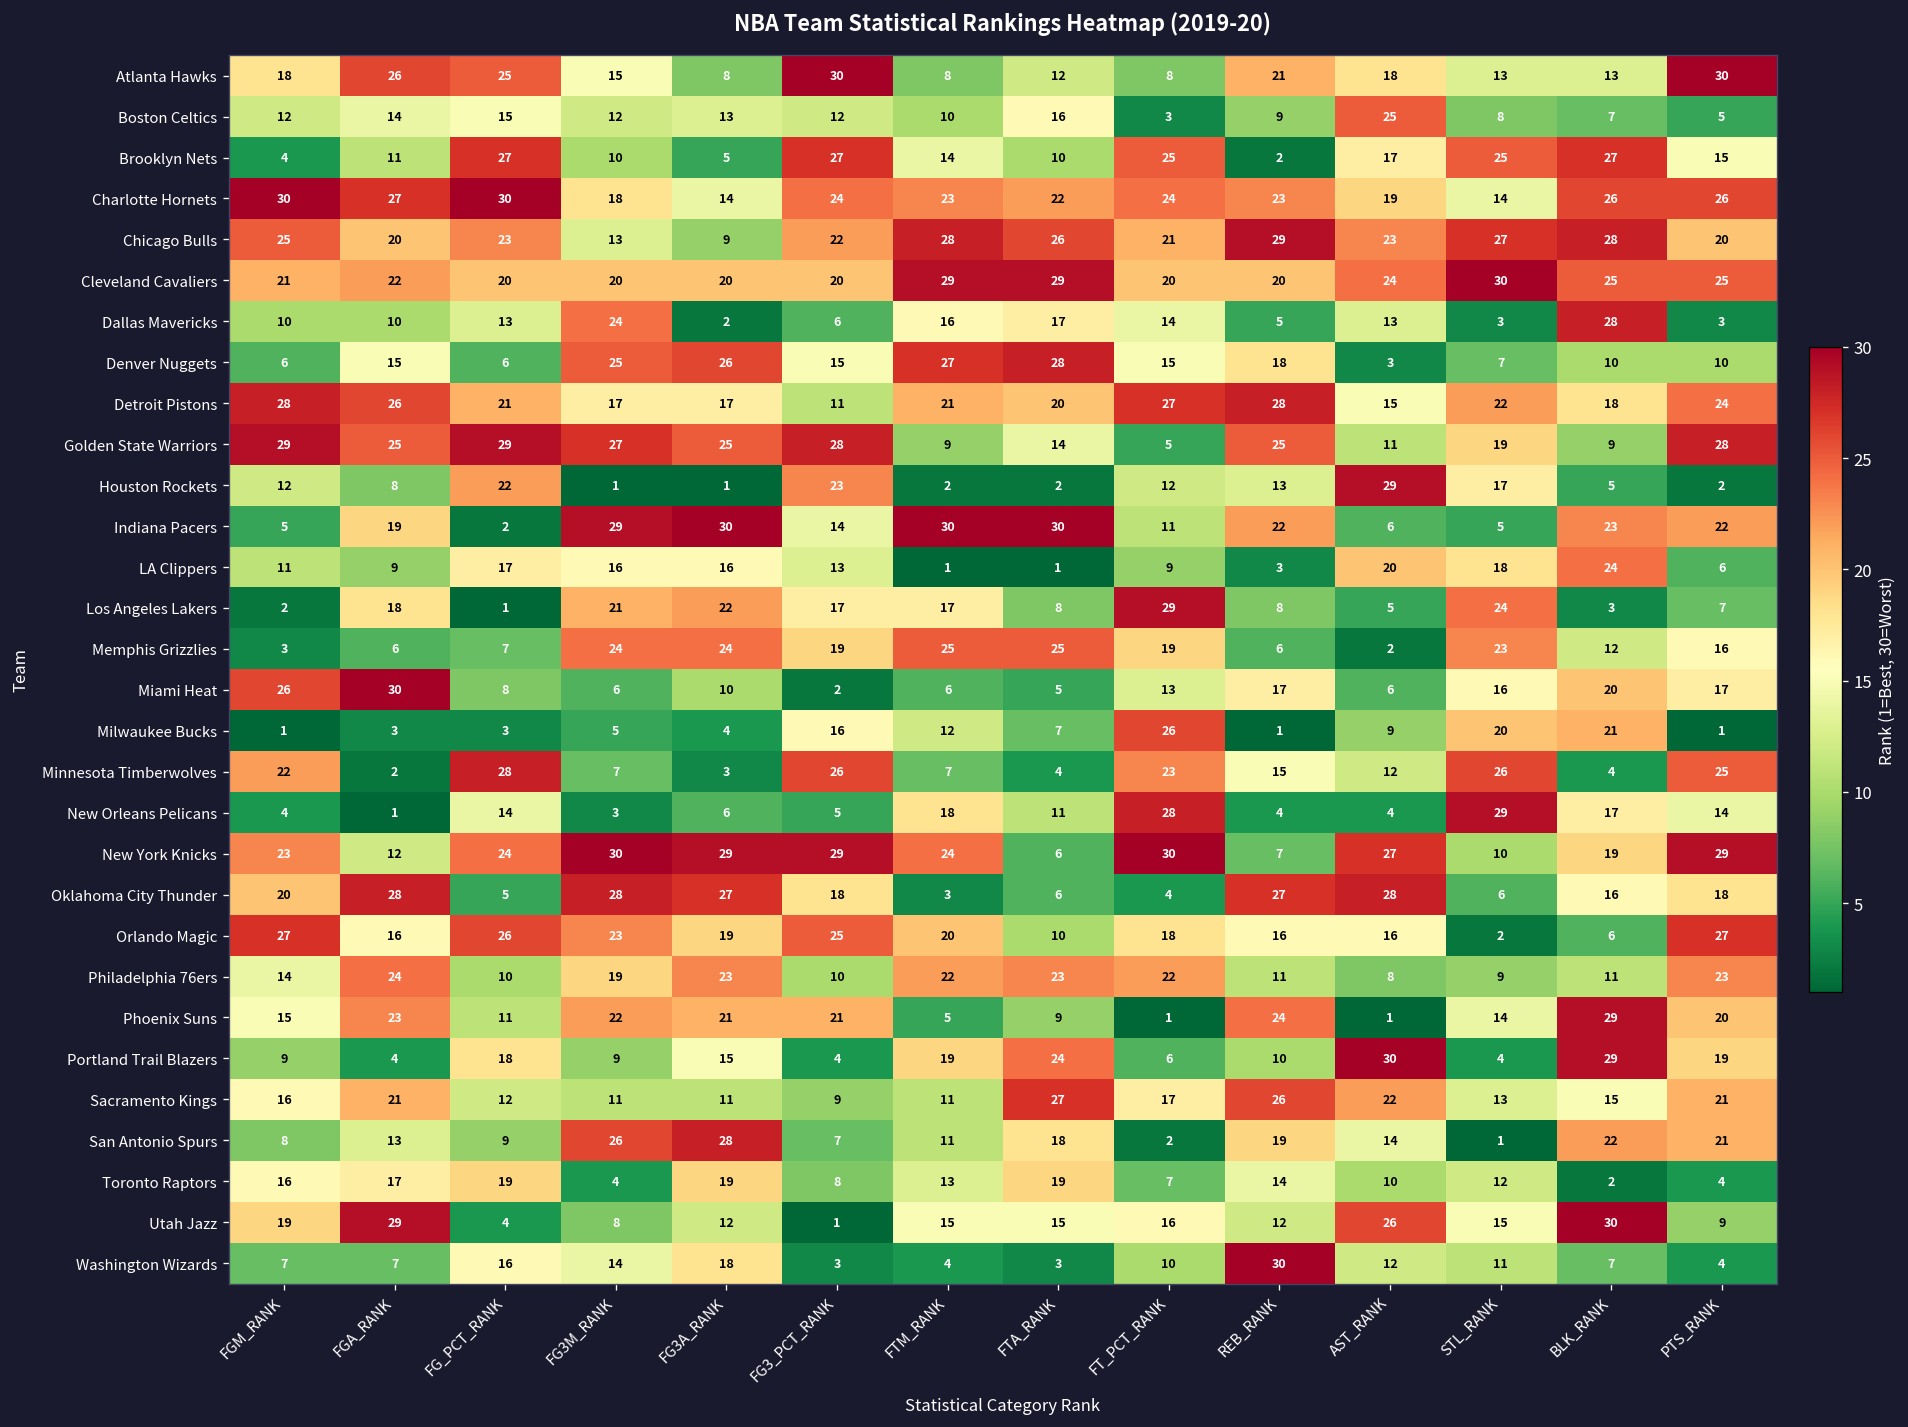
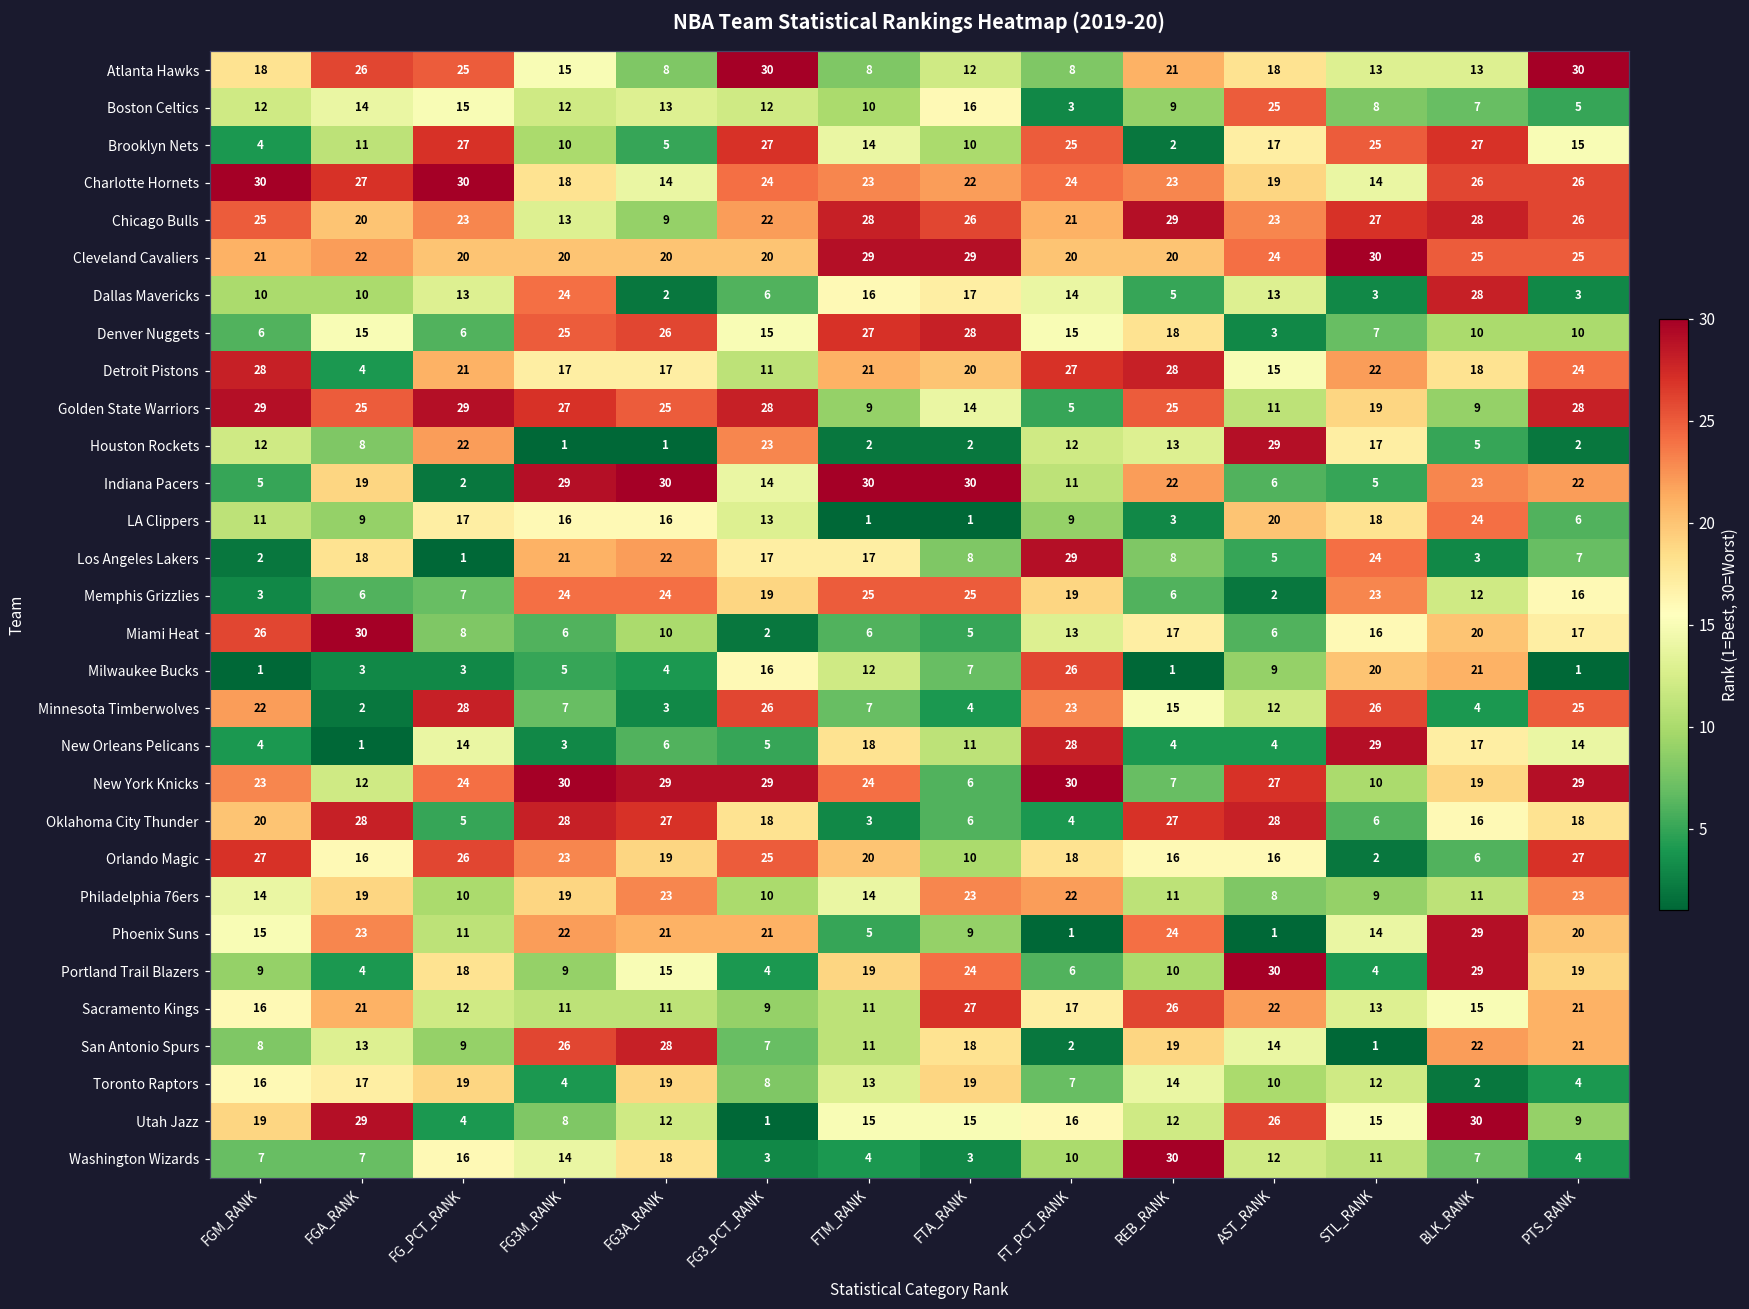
Chicago Bulls, PTS_RANK: 20 -> 26
Detroit Pistons, FGA_RANK: 26 -> 4
Philadelphia 76ers, FGA_RANK: 24 -> 19
Philadelphia 76ers, FTM_RANK: 22 -> 14
